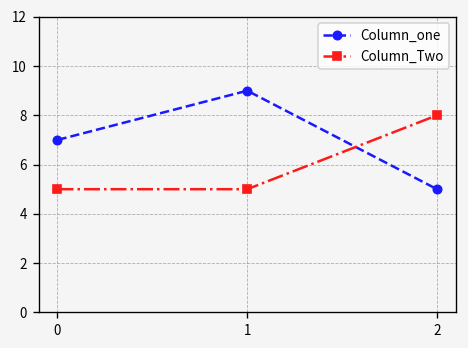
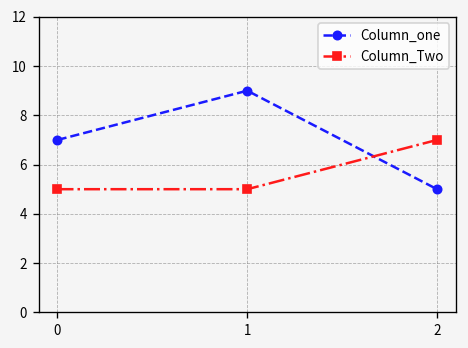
Column_Two, 2: 8 -> 7
